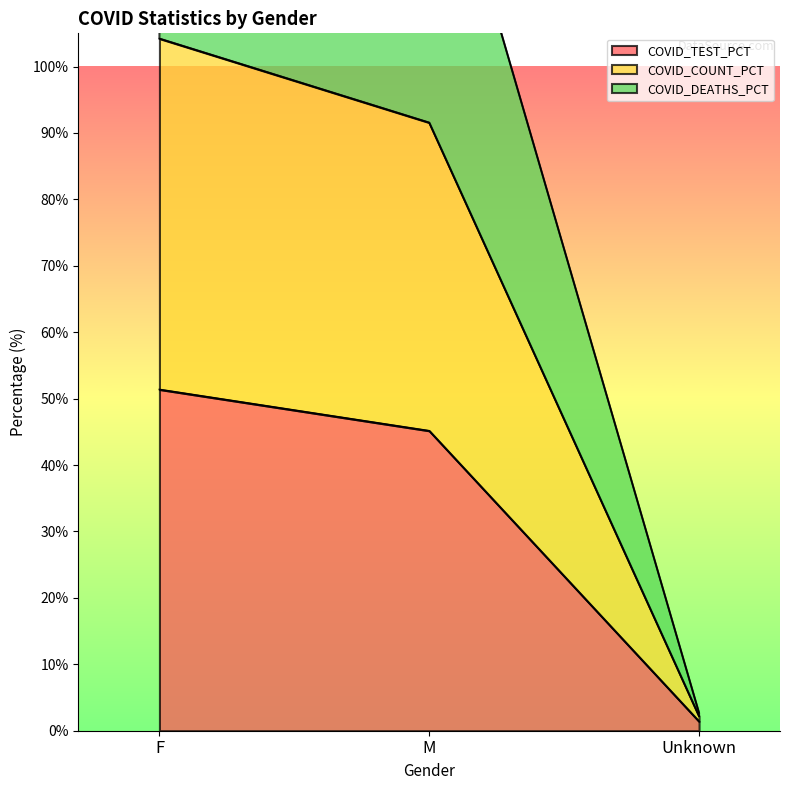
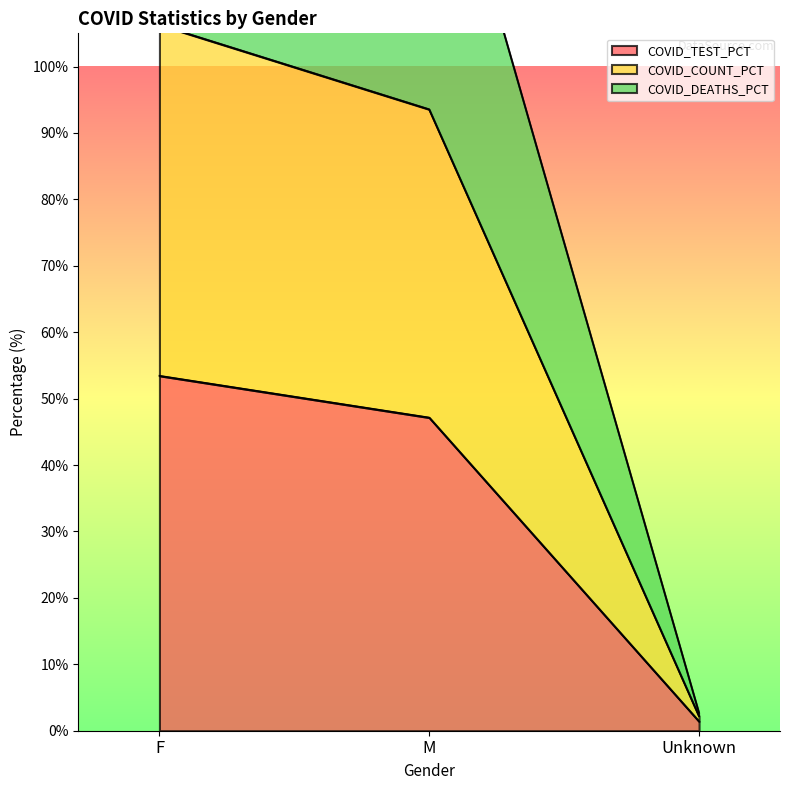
COVID_TEST_PCT, F: 51% -> 53%
COVID_TEST_PCT, M: 45% -> 47%
